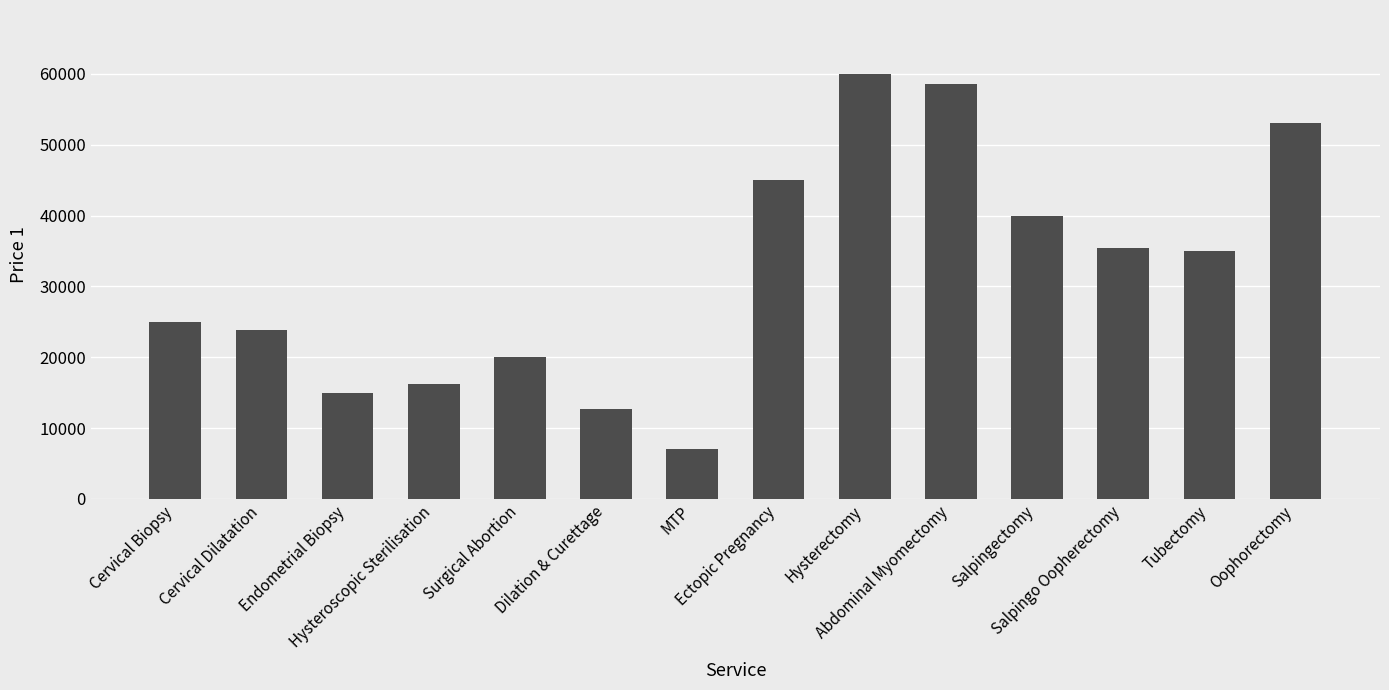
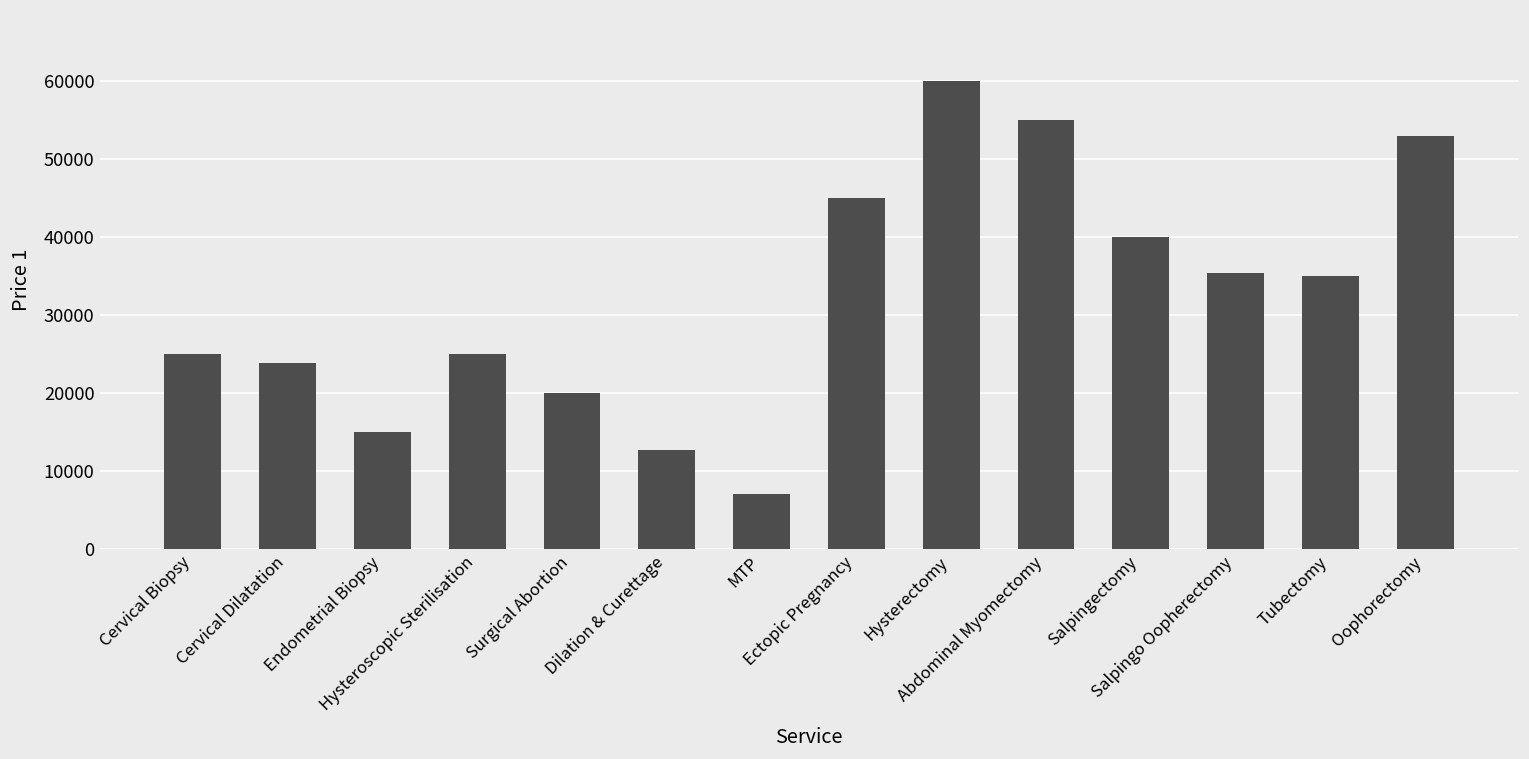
Hysteroscopic Sterilisation: 16000 -> 25000
Abdominal Myomectomy: 59000 -> 55000
